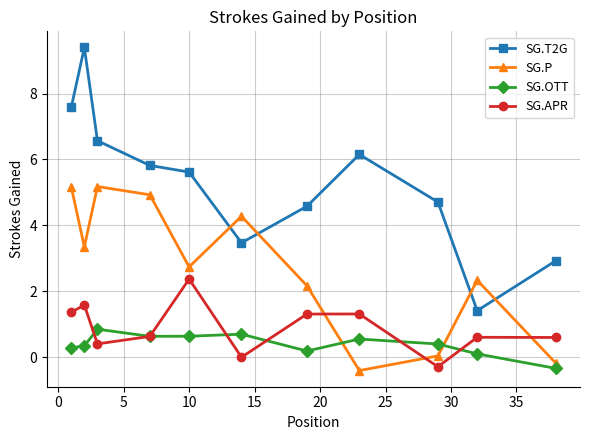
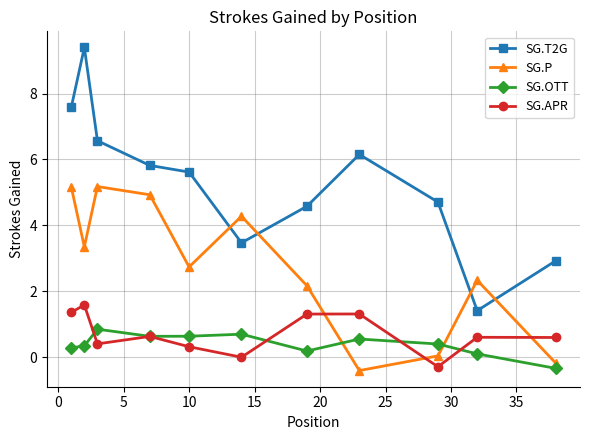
SG.APR, 10: 2.4 -> 0.3
